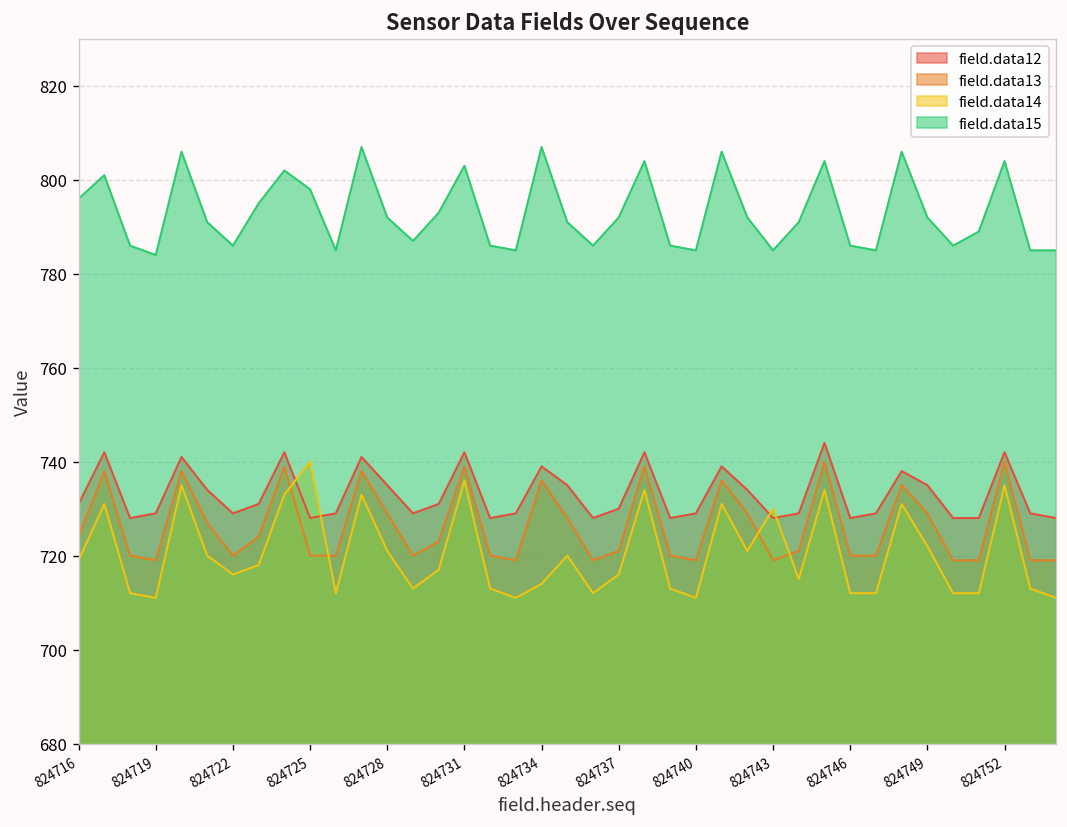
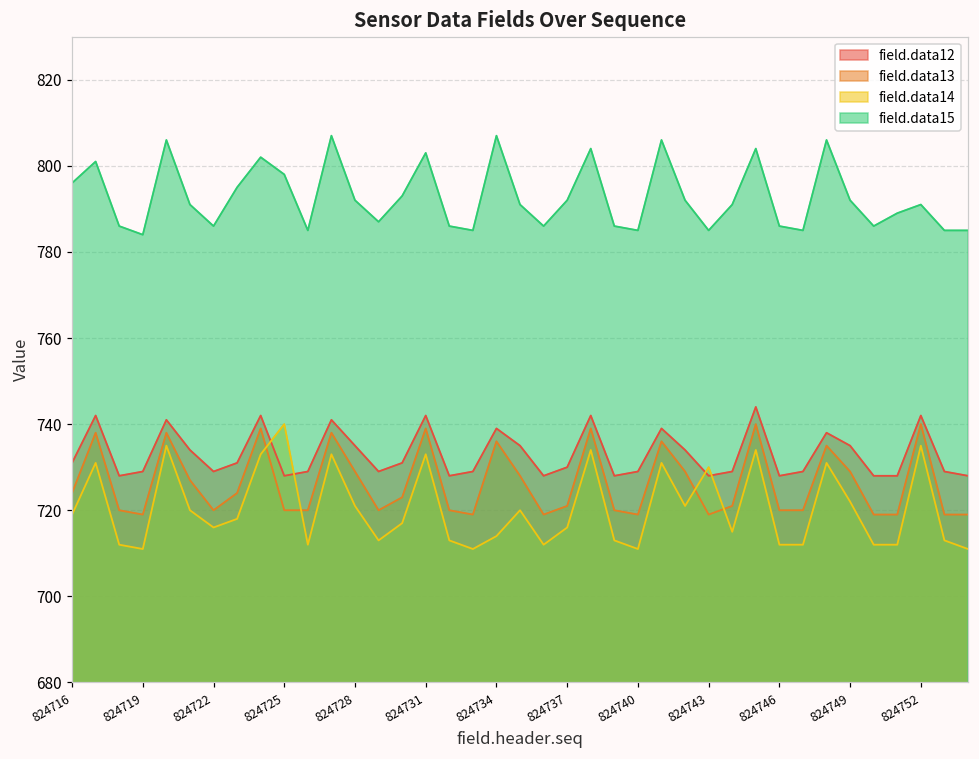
field.data14, 824731: 736 -> 733
field.data15, 824752: 804 -> 791
